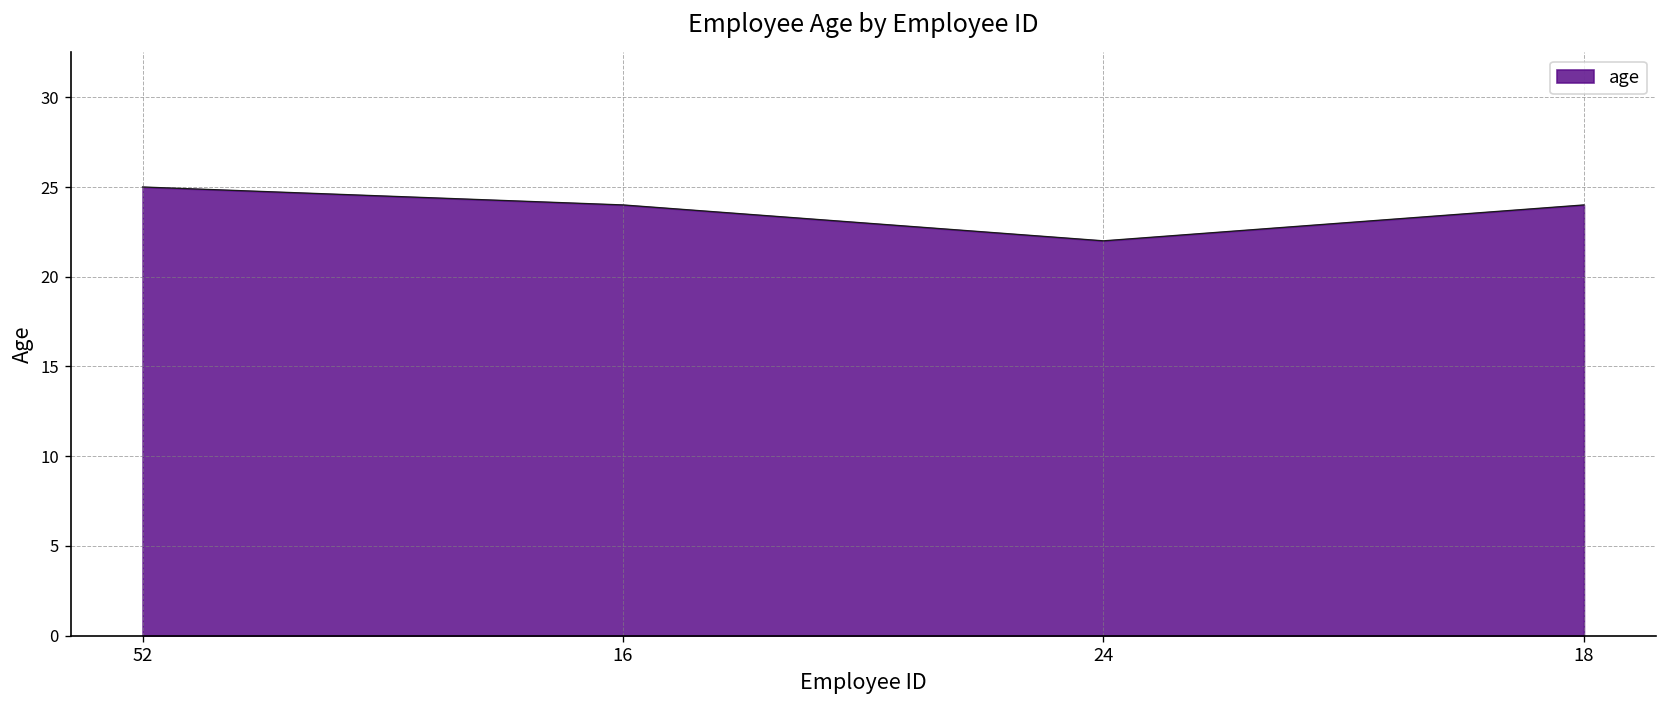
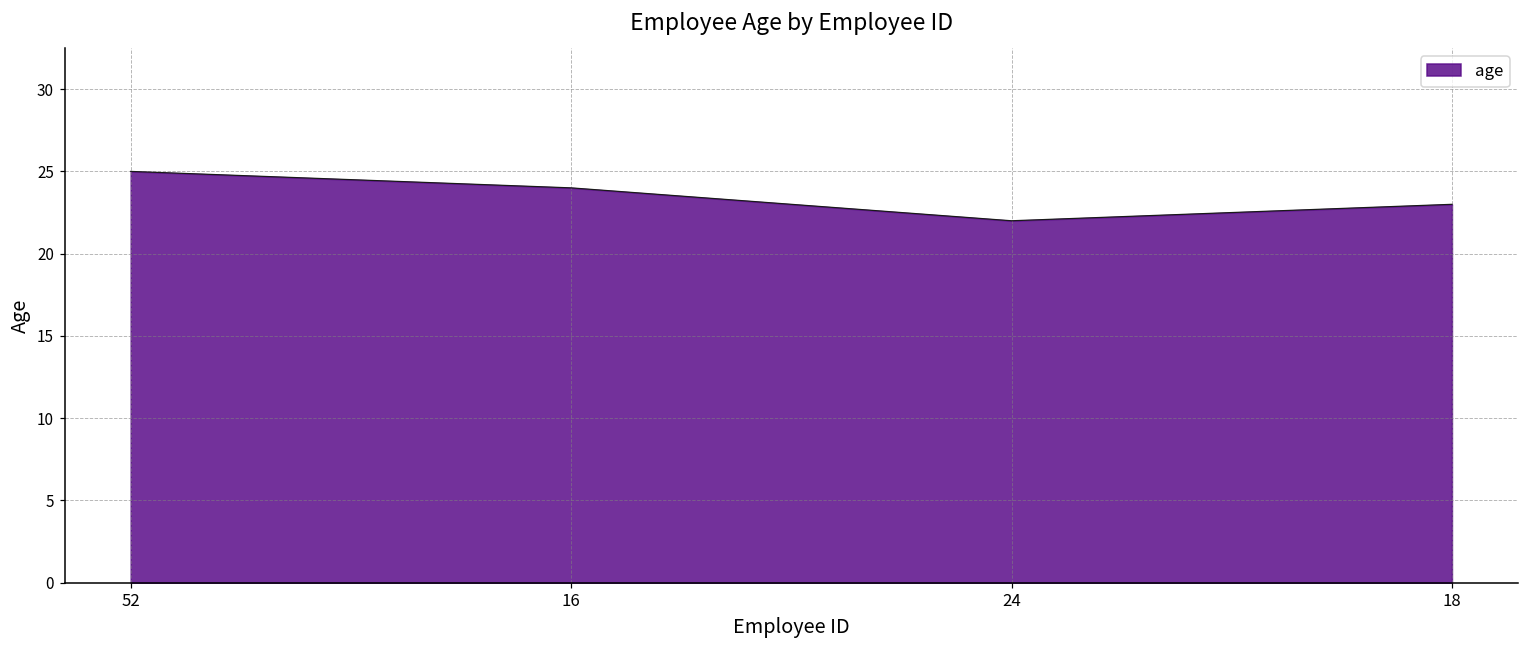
18: 24 -> 23
